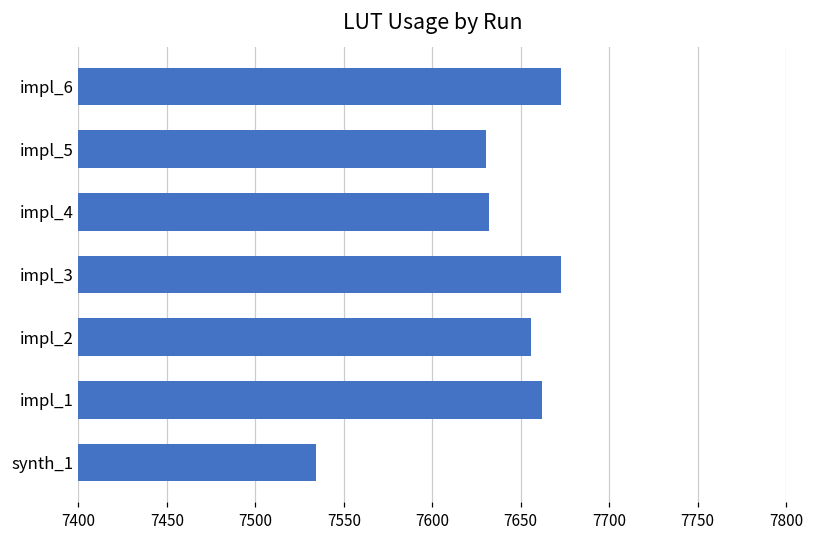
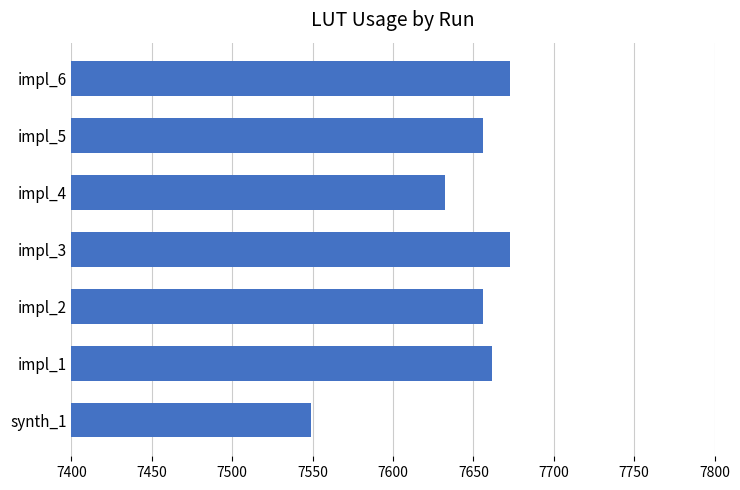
impl_5: 7630 -> 7656
synth_1: 7534 -> 7549
